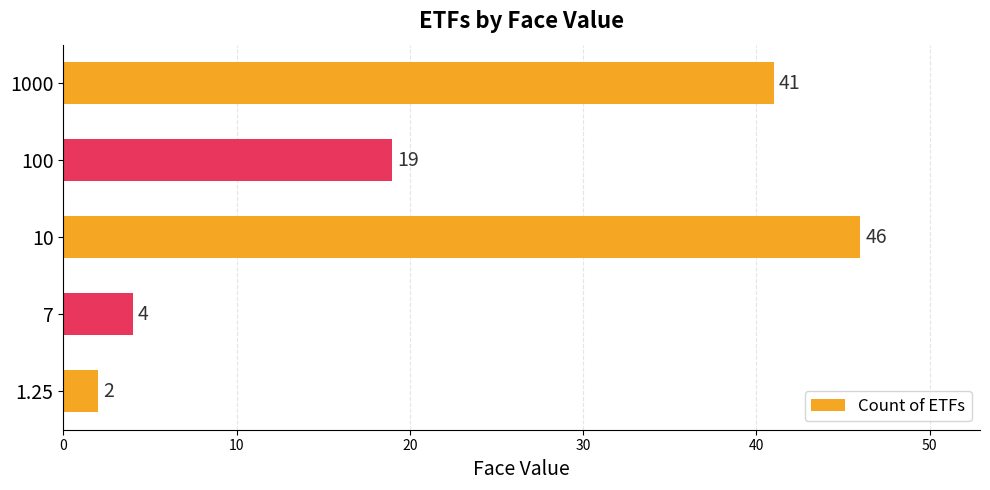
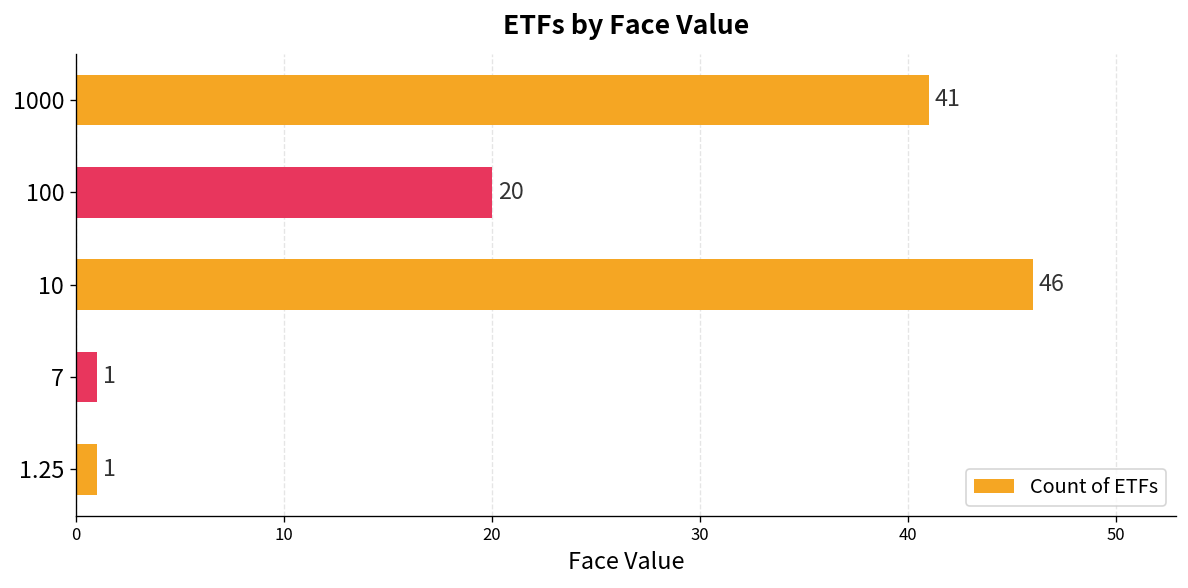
100: 19 -> 20
7: 4 -> 1
1.25: 2 -> 1
